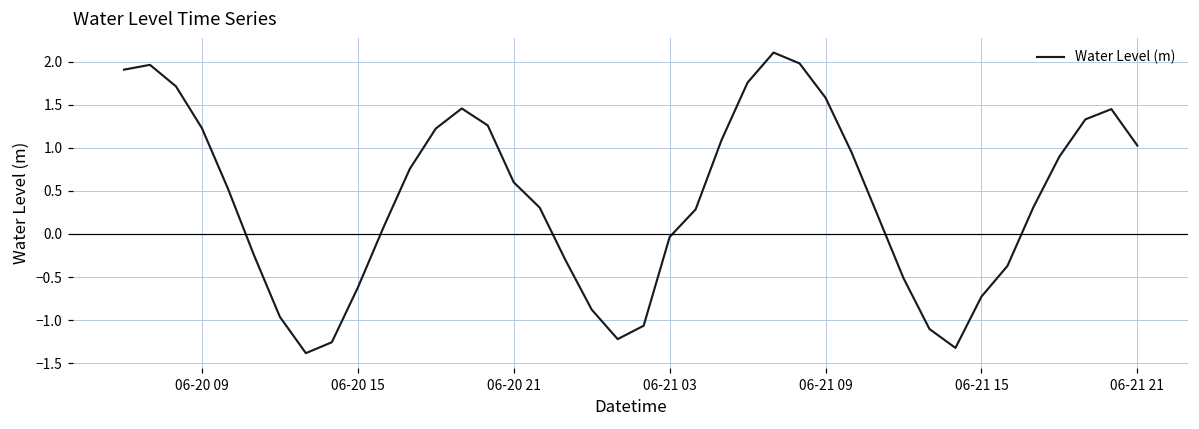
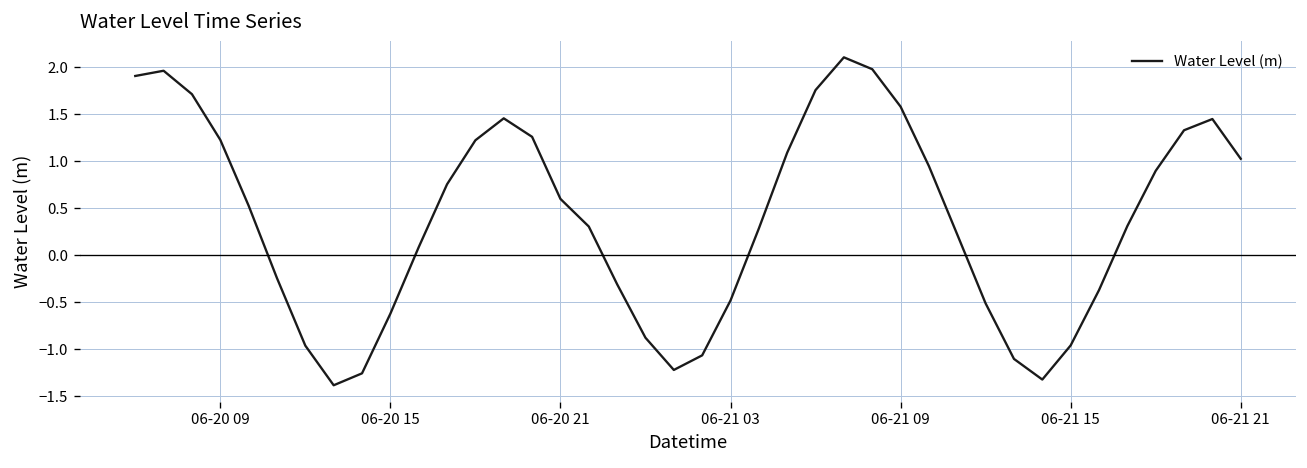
06-21 03: 0.0 -> -0.5
06-21 15: -0.7 -> -1.0
